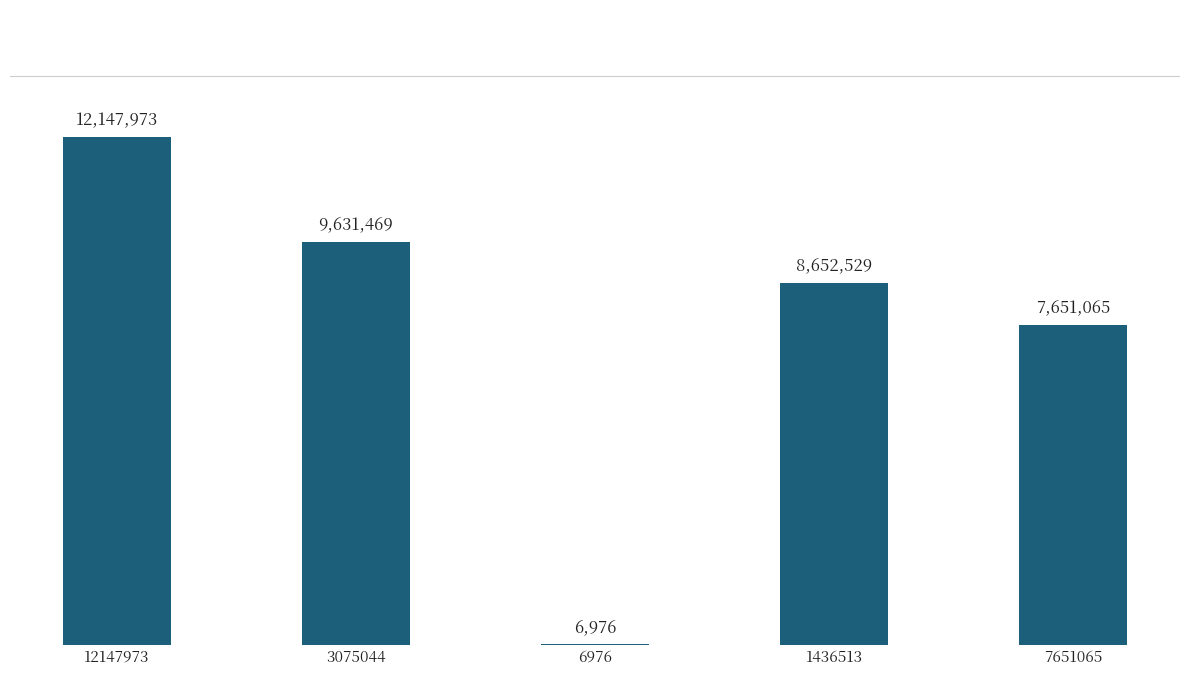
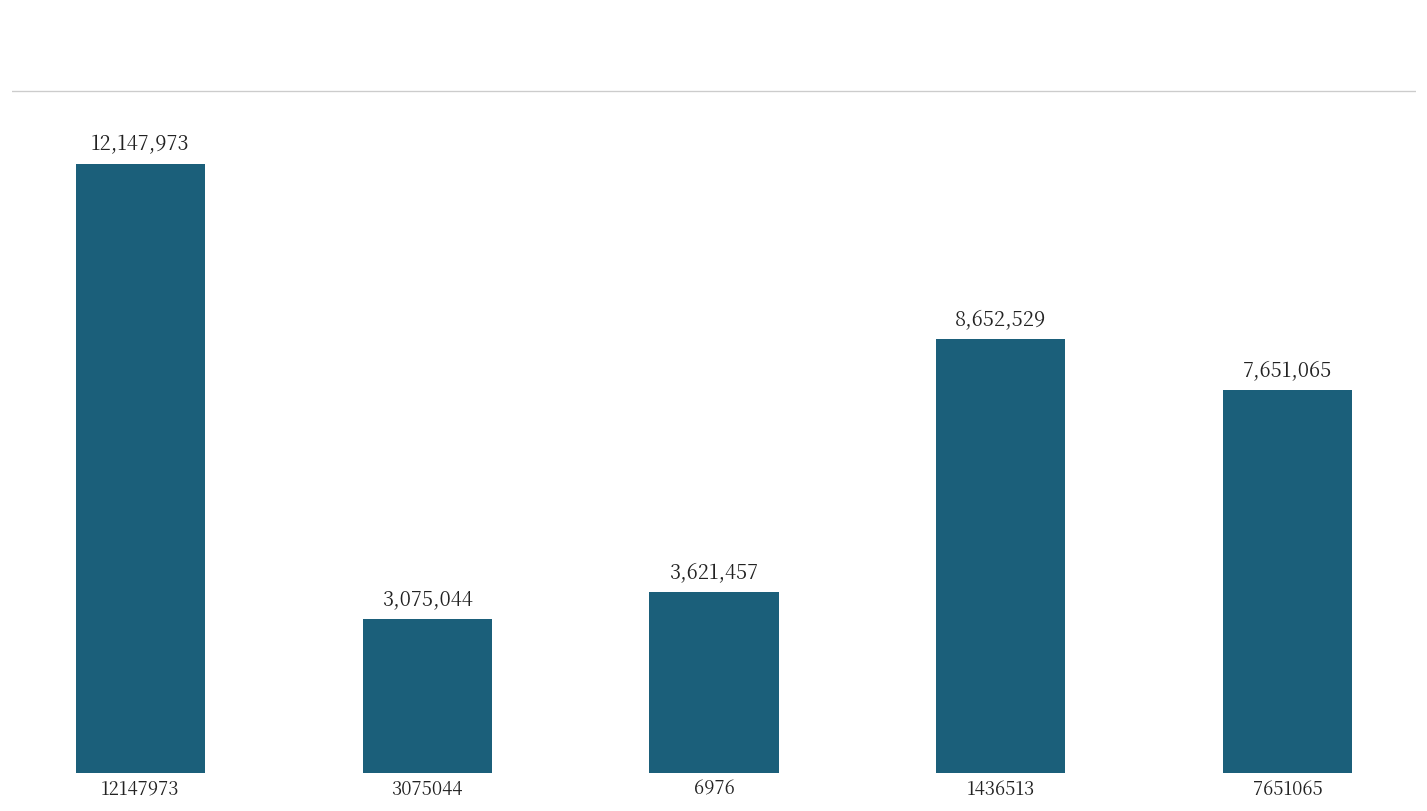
3075044: 9,631,469 -> 3,075,044
6976: 6,976 -> 3,621,457
